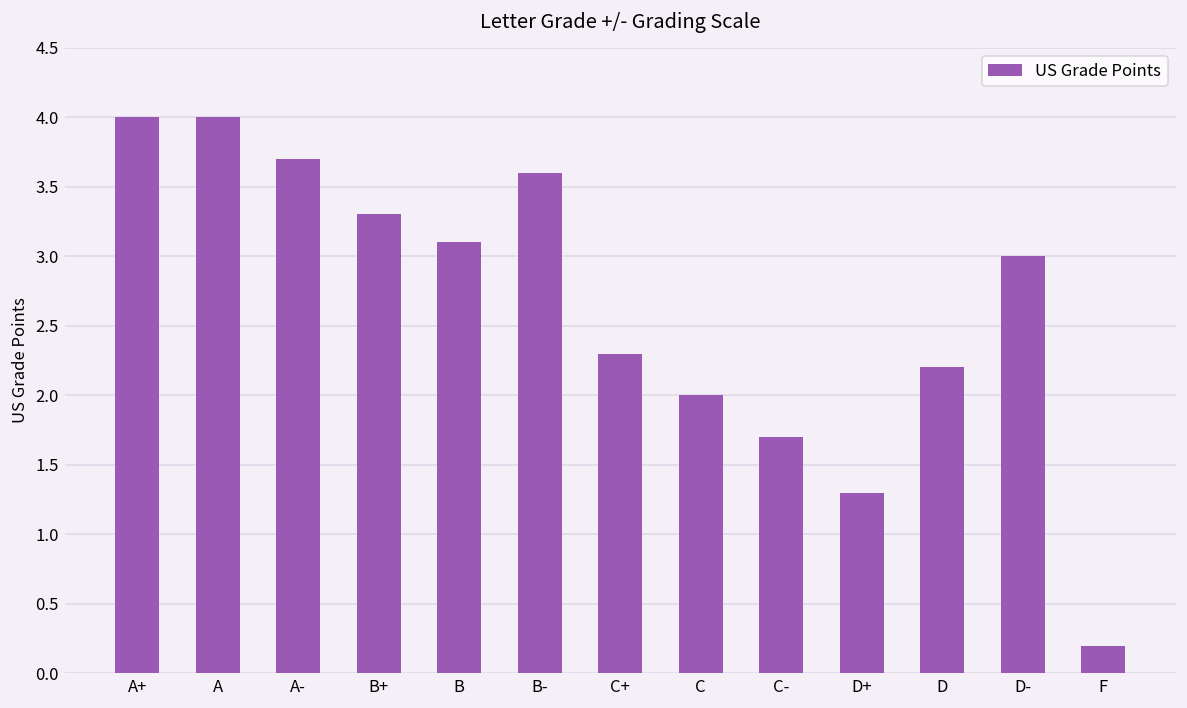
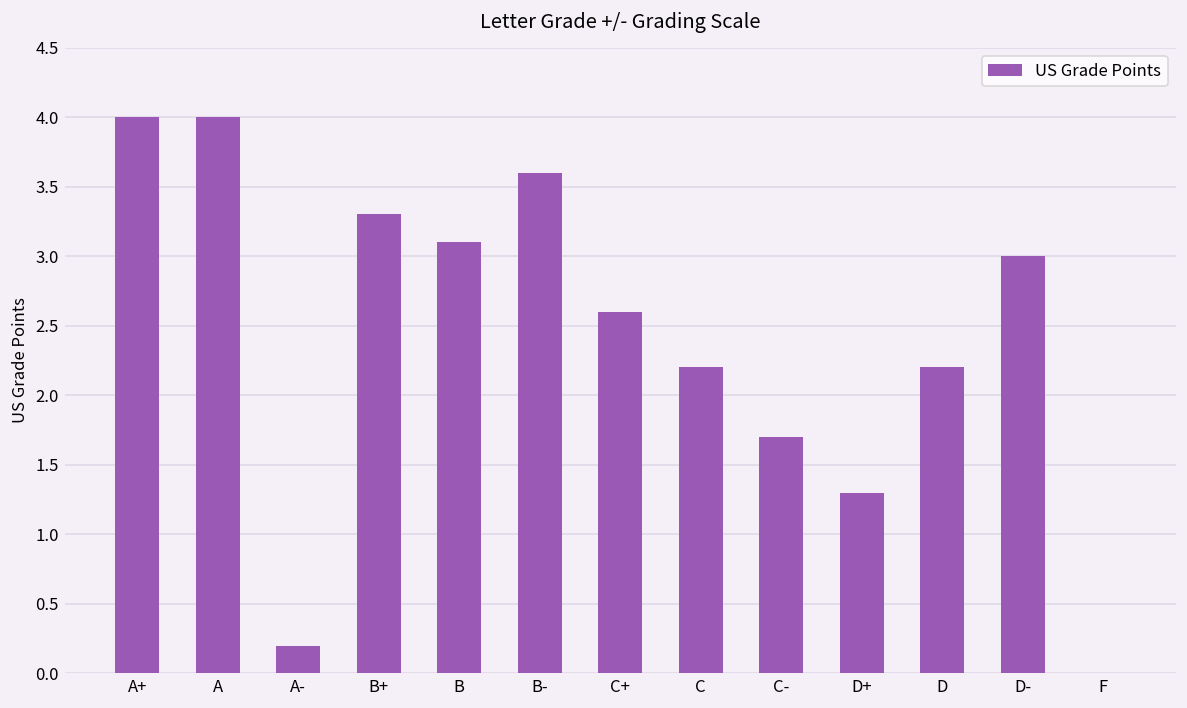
A-: 3.7 -> 0.2
C+: 2.3 -> 2.6
C: 2.0 -> 2.2
F: 0.2 -> 0.0
